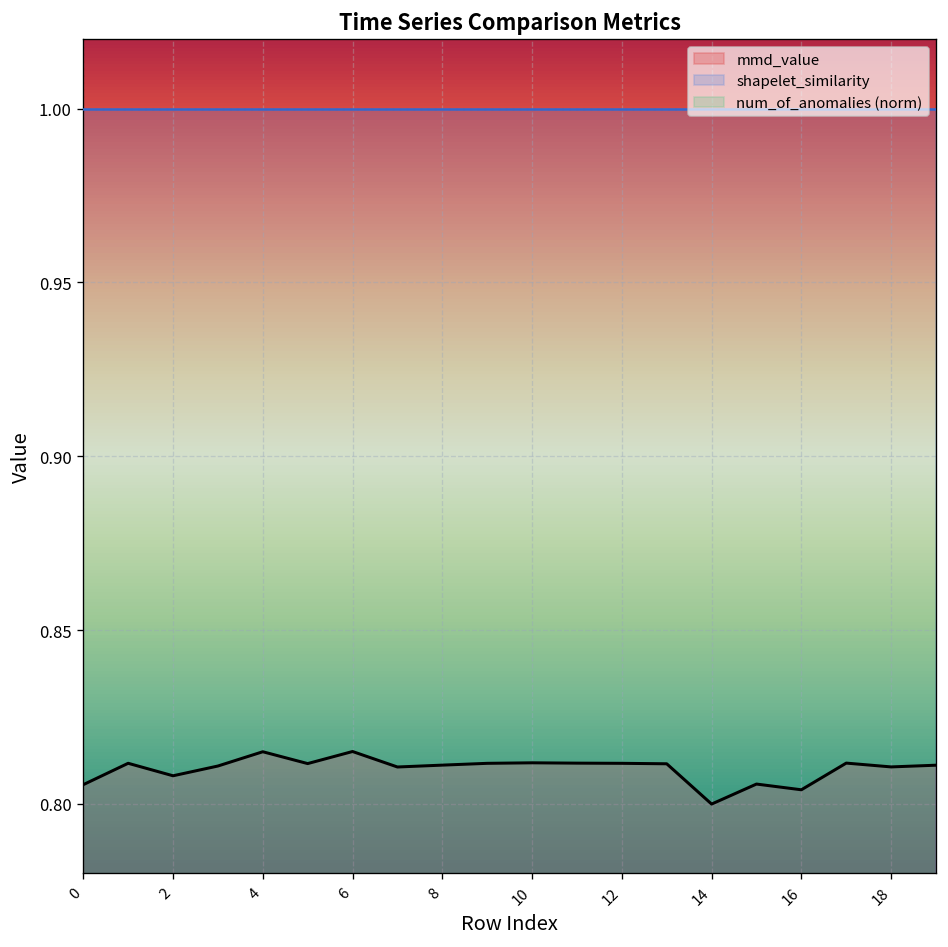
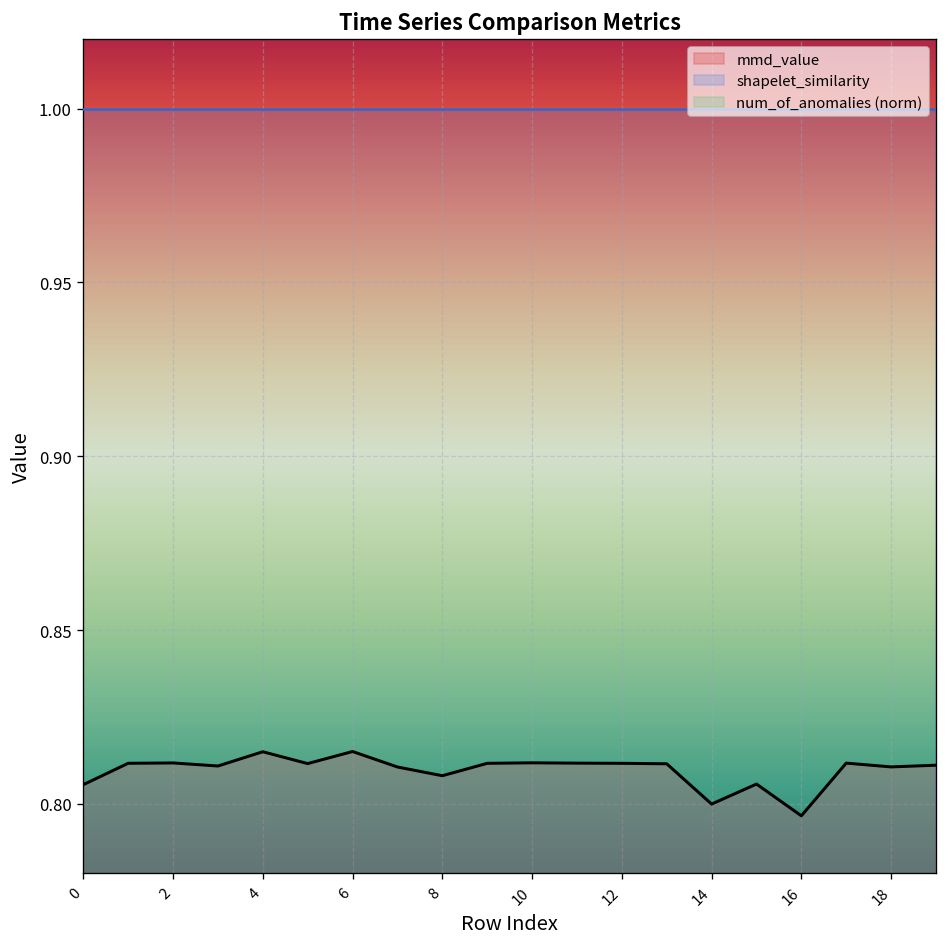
mmd_value, 2: 0.808 -> 0.812
mmd_value, 8: 0.811 -> 0.808
mmd_value, 16: 0.804 -> 0.797
